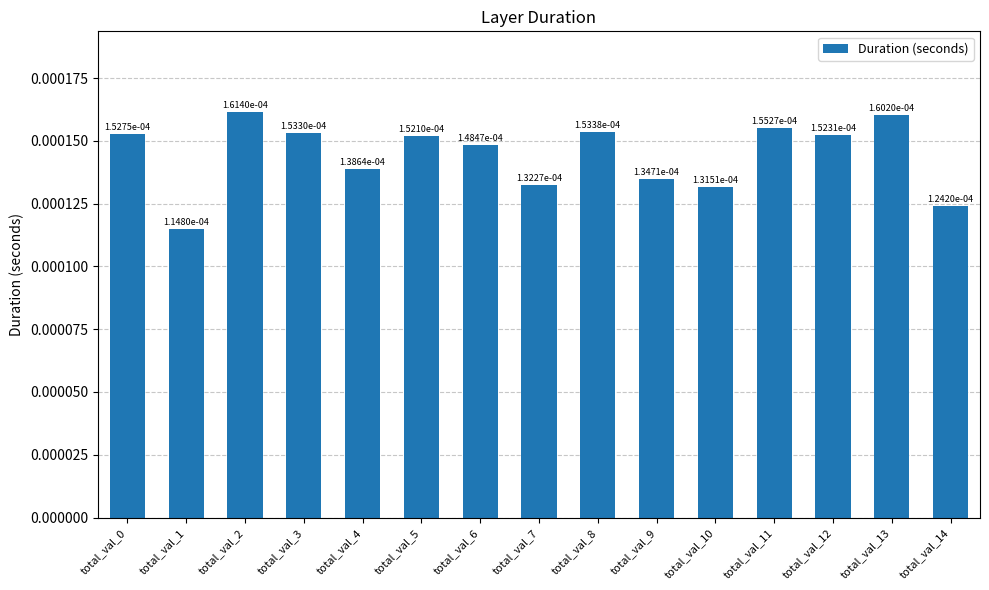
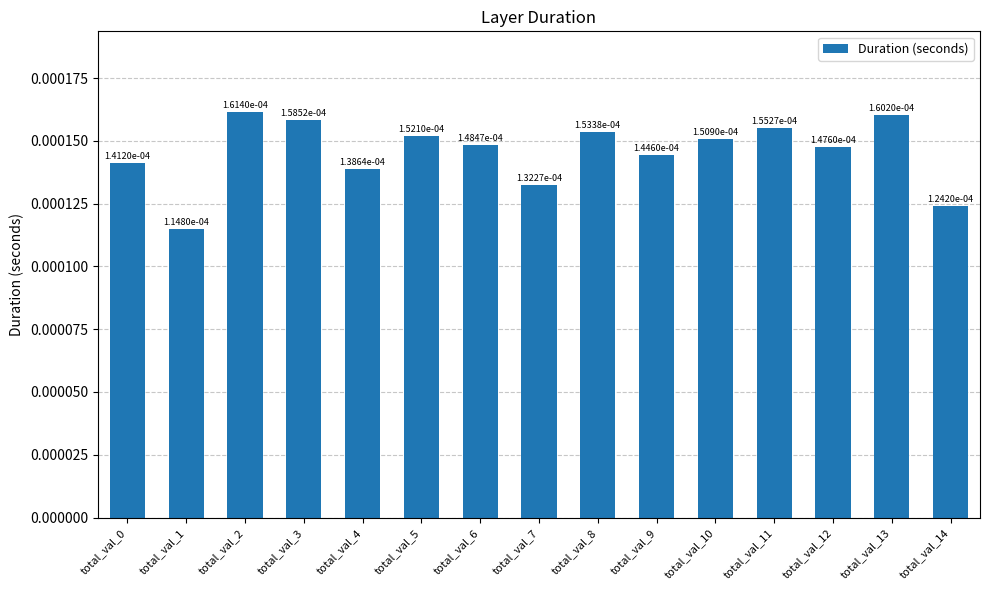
total_val_0: 1.5275e-04 -> 1.4120e-04
total_val_3: 1.5330e-04 -> 1.5852e-04
total_val_9: 1.3471e-04 -> 1.4460e-04
total_val_10: 1.3151e-04 -> 1.5090e-04
total_val_12: 1.5231e-04 -> 1.4760e-04
